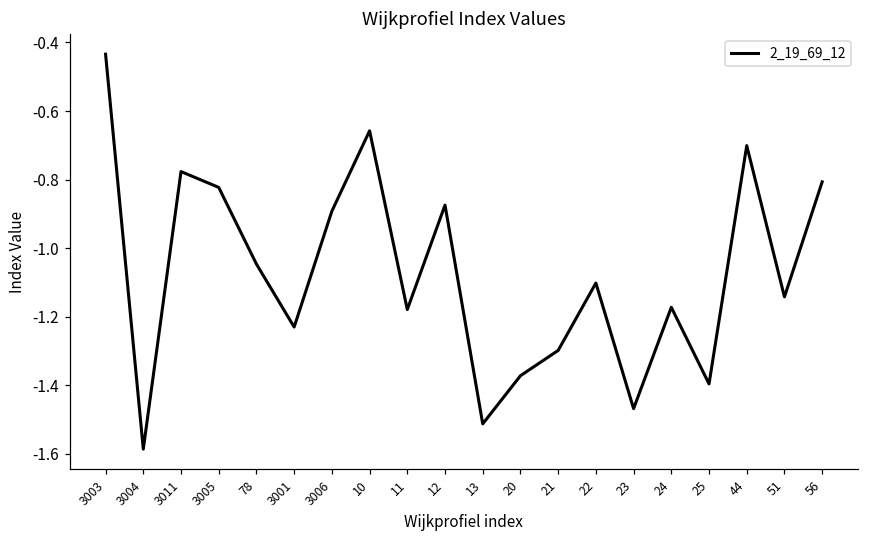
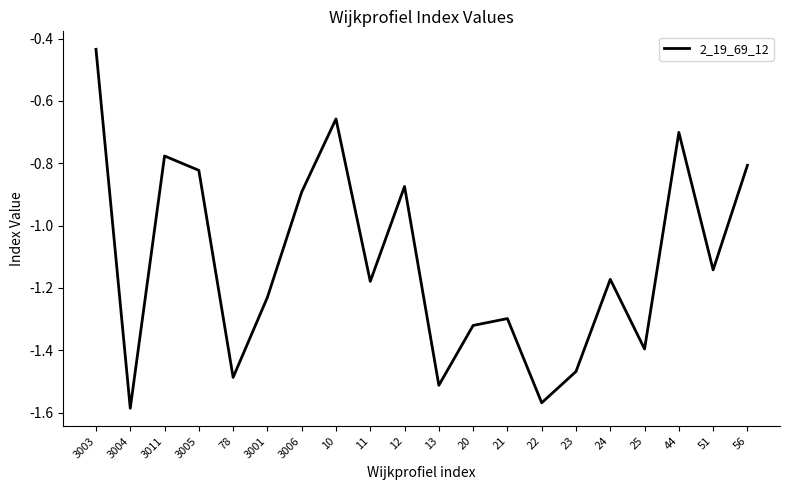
78: -1.05 -> -1.49
20: -1.37 -> -1.32
22: -1.10 -> -1.57
